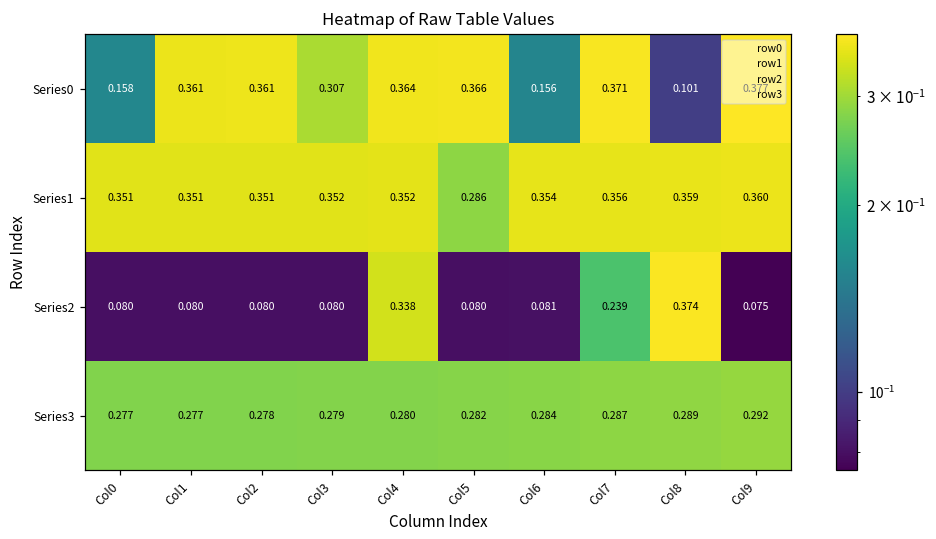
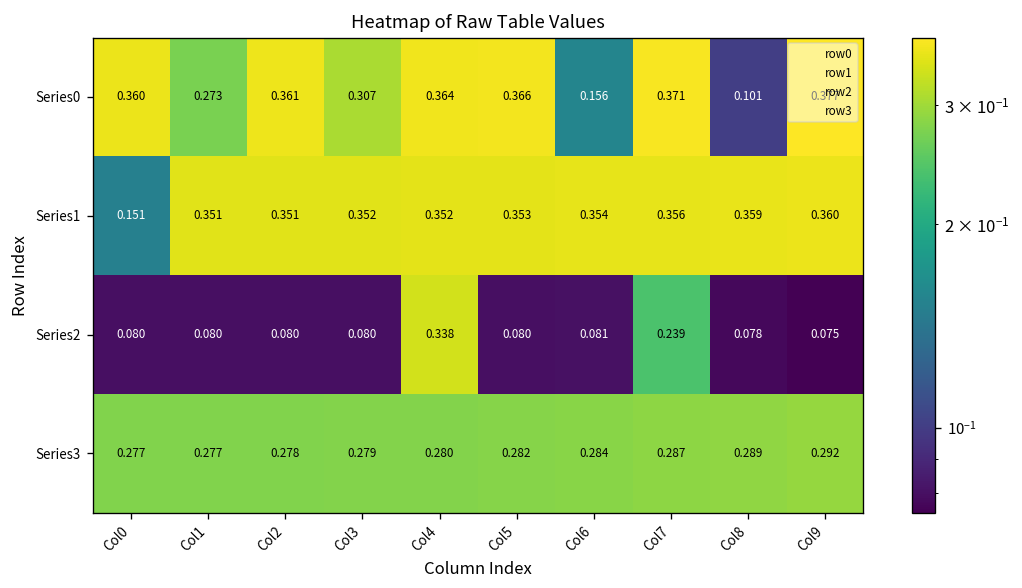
Series0, Col0: 0.158 -> 0.360
Series0, Col1: 0.361 -> 0.273
Series1, Col0: 0.351 -> 0.151
Series1, Col5: 0.286 -> 0.353
Series2, Col8: 0.374 -> 0.078
